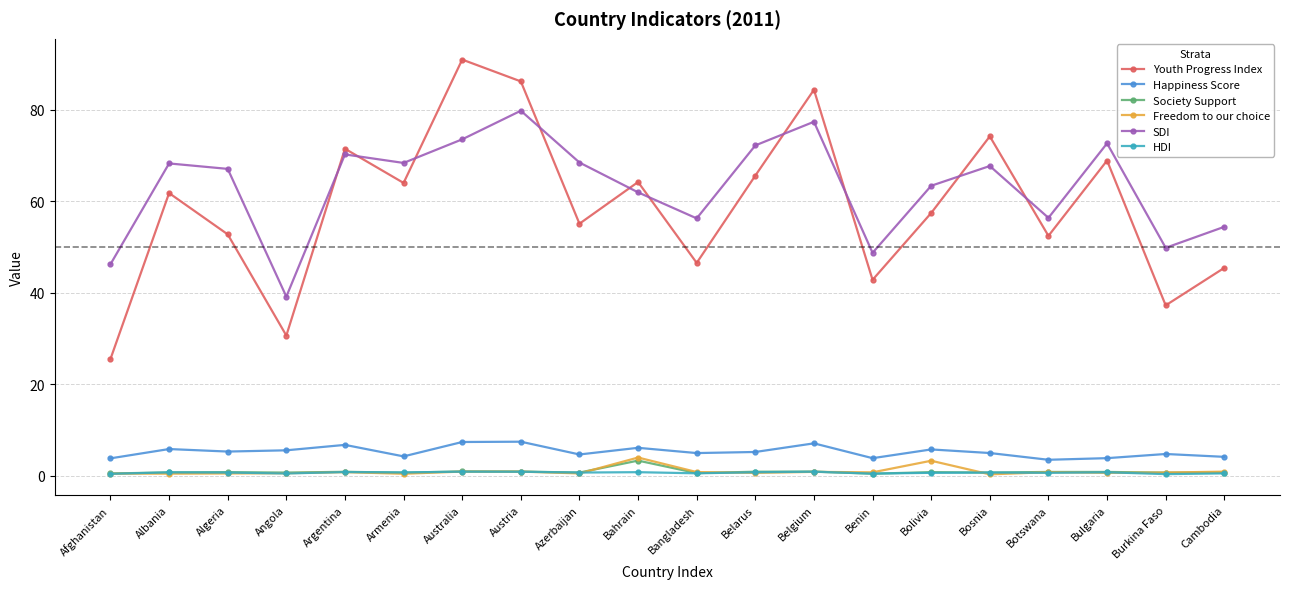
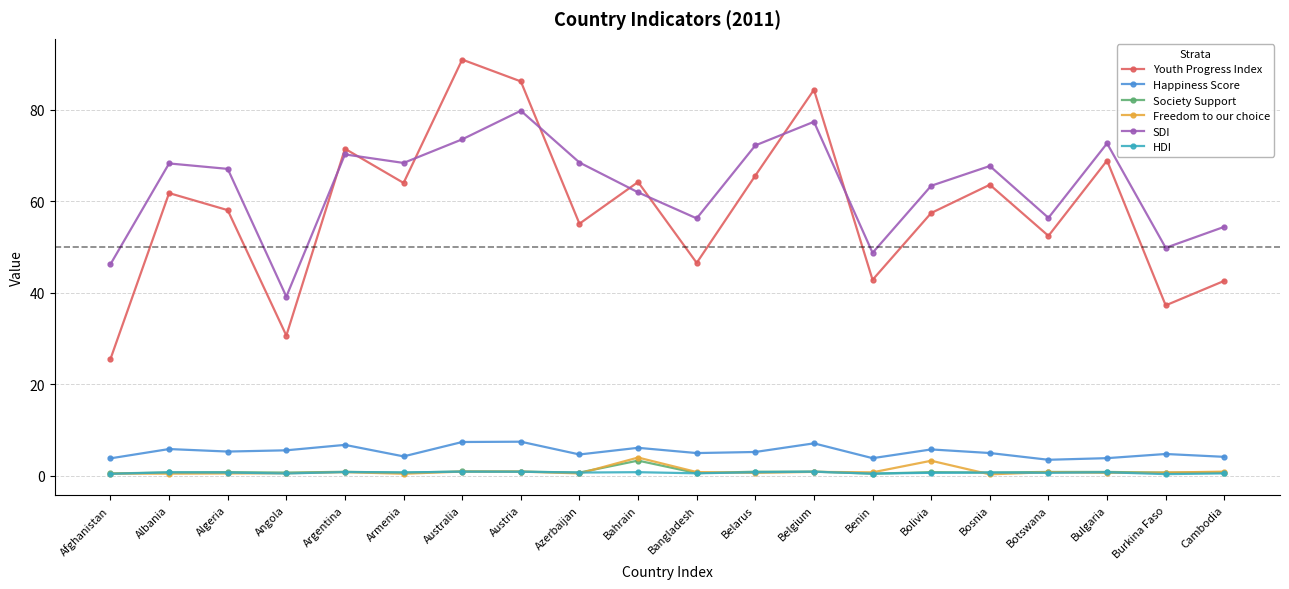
Youth Progress Index, Algeria: 53 -> 58
Youth Progress Index, Bosnia: 74 -> 64
Youth Progress Index, Cambodia: 45 -> 43
